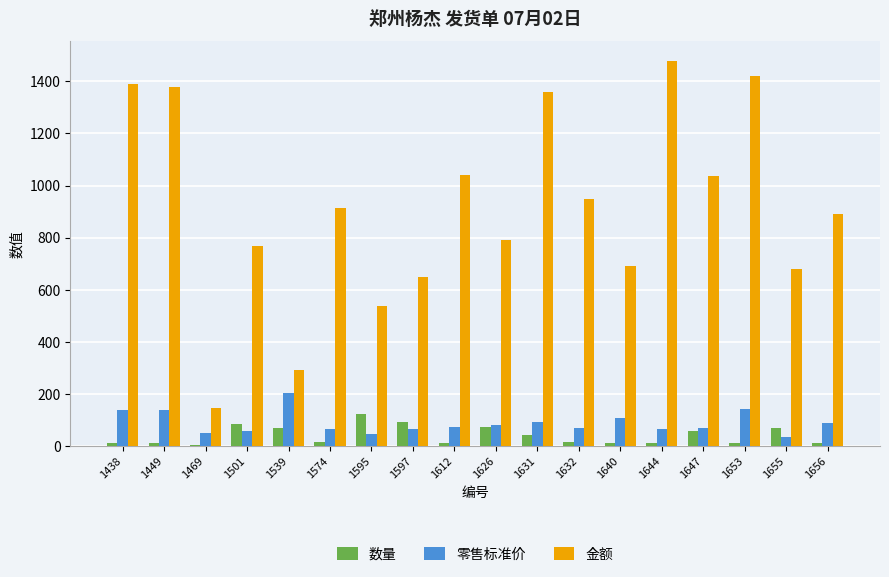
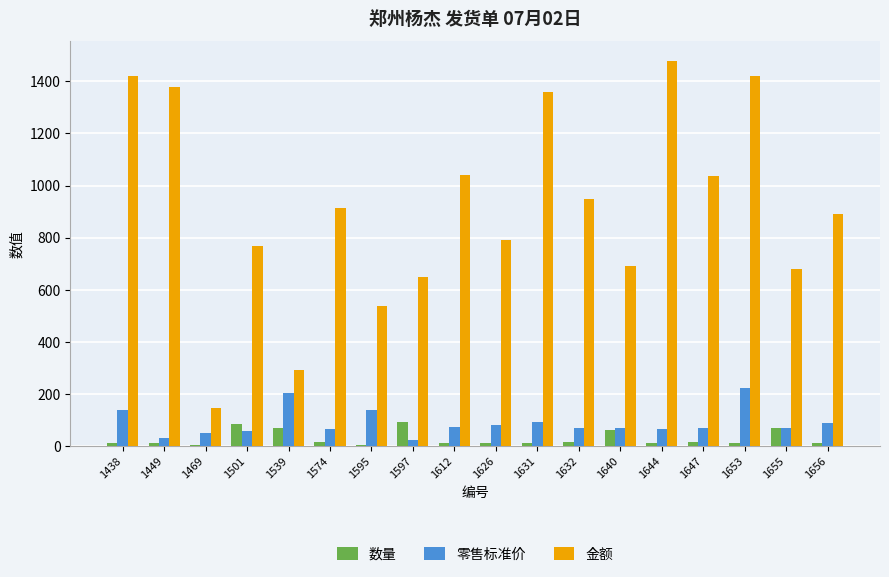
金额, 1438: 1390 -> 1420
零售标准价, 1449: 140 -> 30
数量, 1595: 120 -> 0
零售标准价, 1595: 50 -> 140
零售标准价, 1597: 70 -> 20
数量, 1626: 70 -> 10
数量, 1631: 40 -> 10
数量, 1640: 10 -> 60
零售标准价, 1640: 110 -> 70
数量, 1647: 60 -> 20
零售标准价, 1653: 140 -> 220
零售标准价, 1655: 40 -> 70
